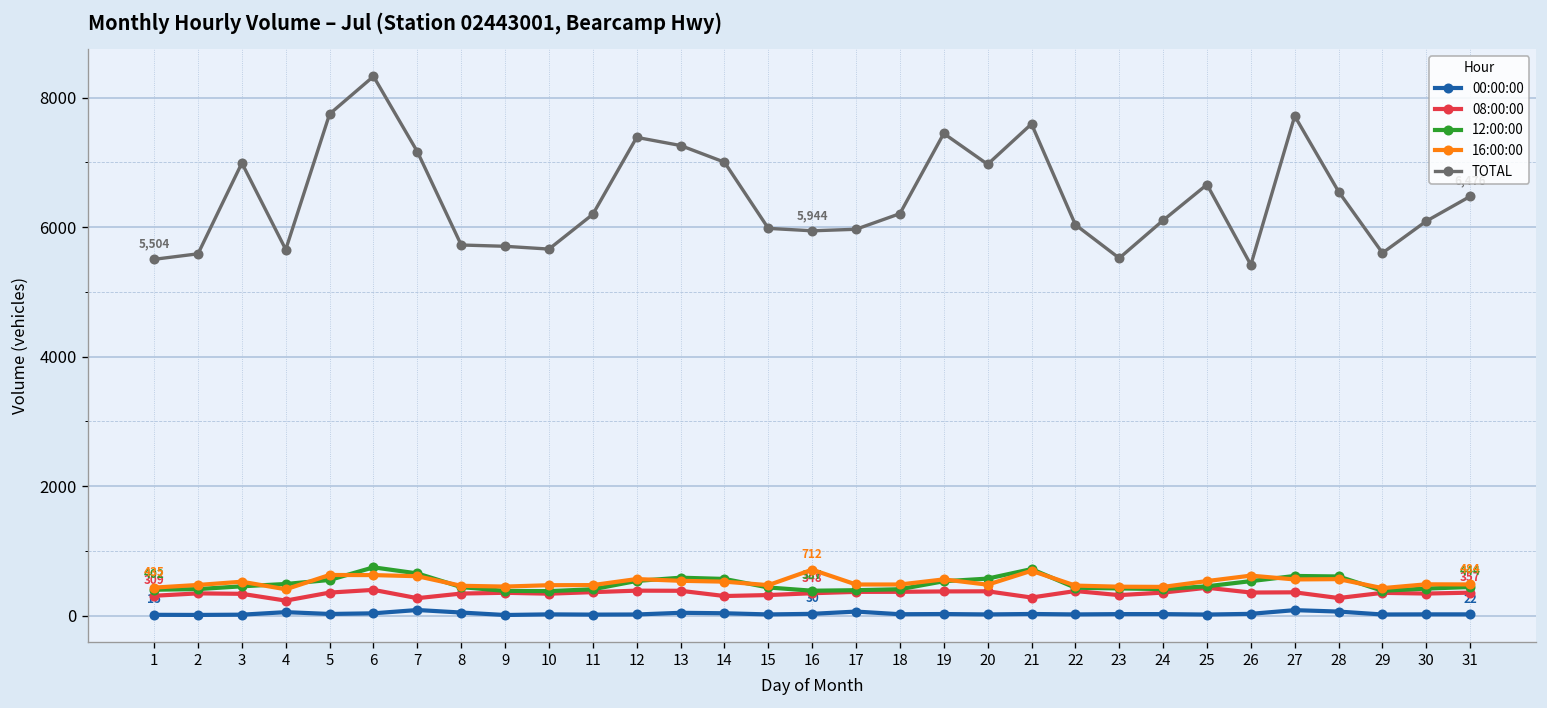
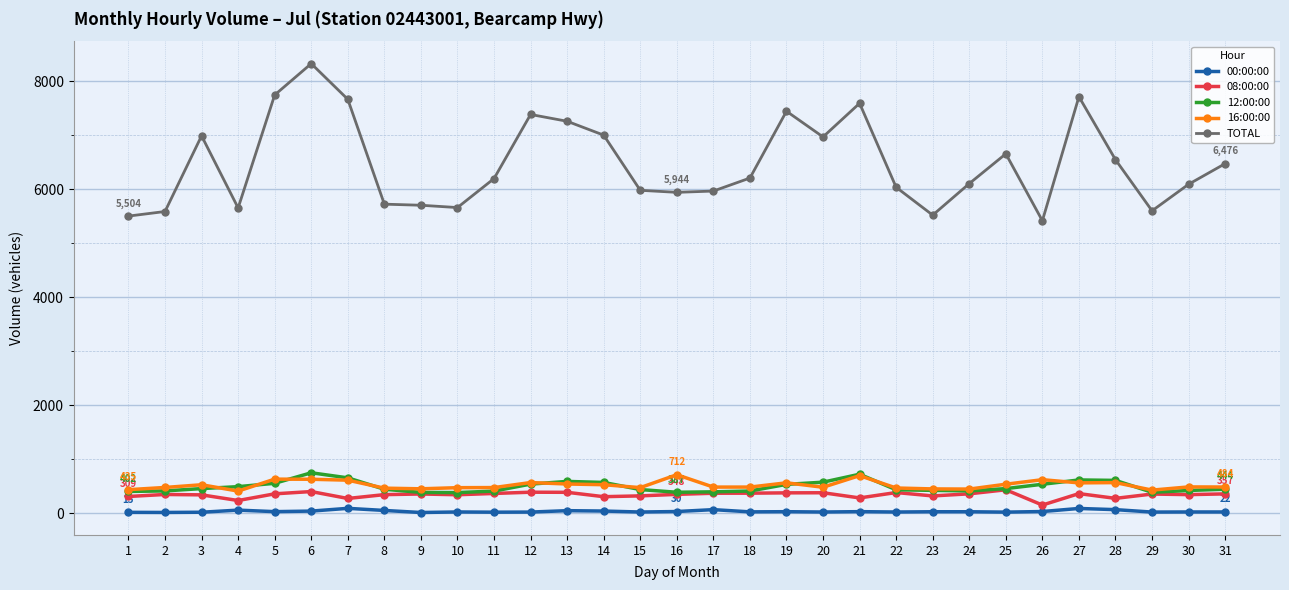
TOTAL, 7: 7200 -> 7700
08:00:00, 26: 400 -> 200
